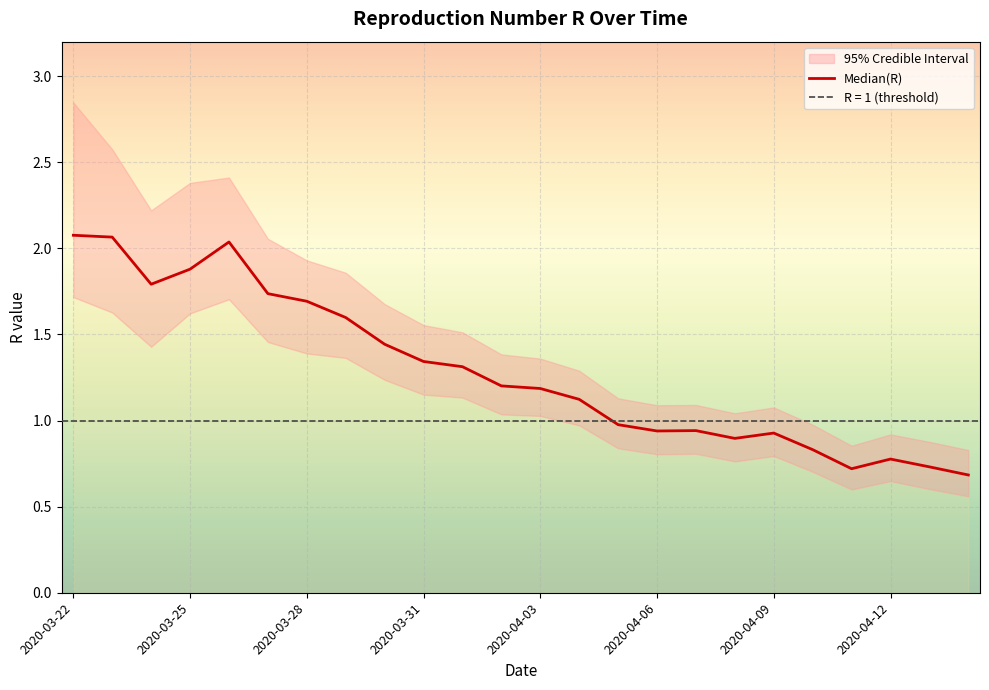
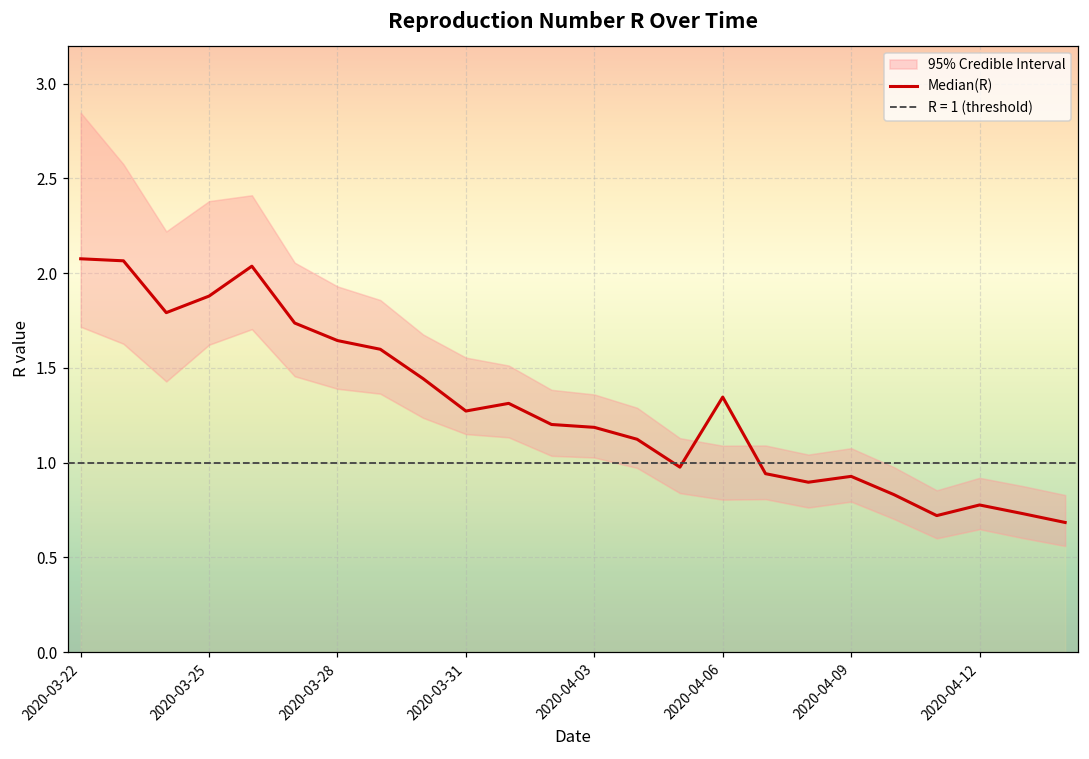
Median(R), 2020-03-28: 1.69 -> 1.64
Median(R), 2020-03-31: 1.34 -> 1.27
Median(R), 2020-04-06: 0.94 -> 1.35
